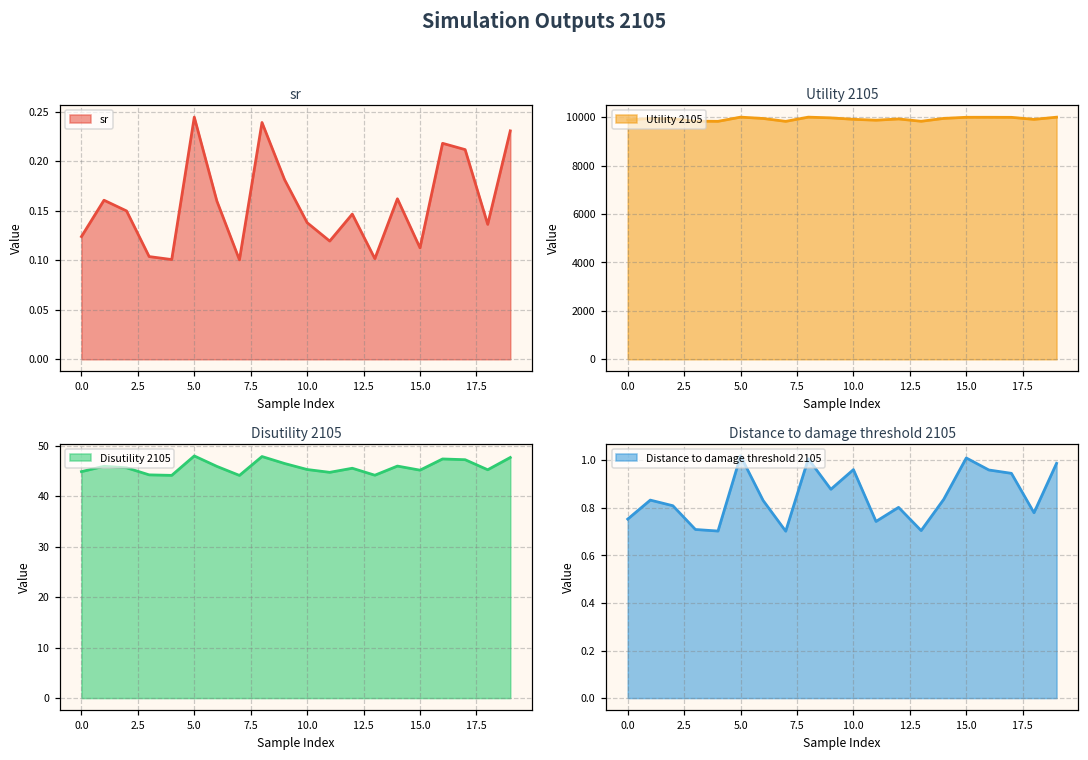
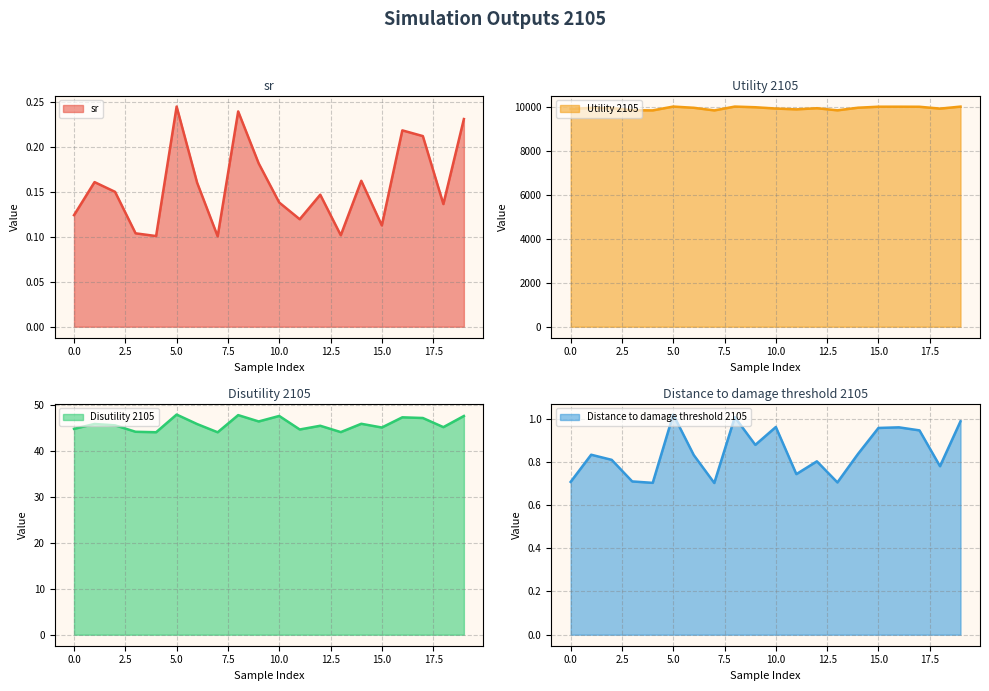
Disutility 2105, 10.0: 45 -> 48
Distance to damage threshold 2105, 0.0: 0.75 -> 0.71
Distance to damage threshold 2105, 15.0: 1.01 -> 0.96
